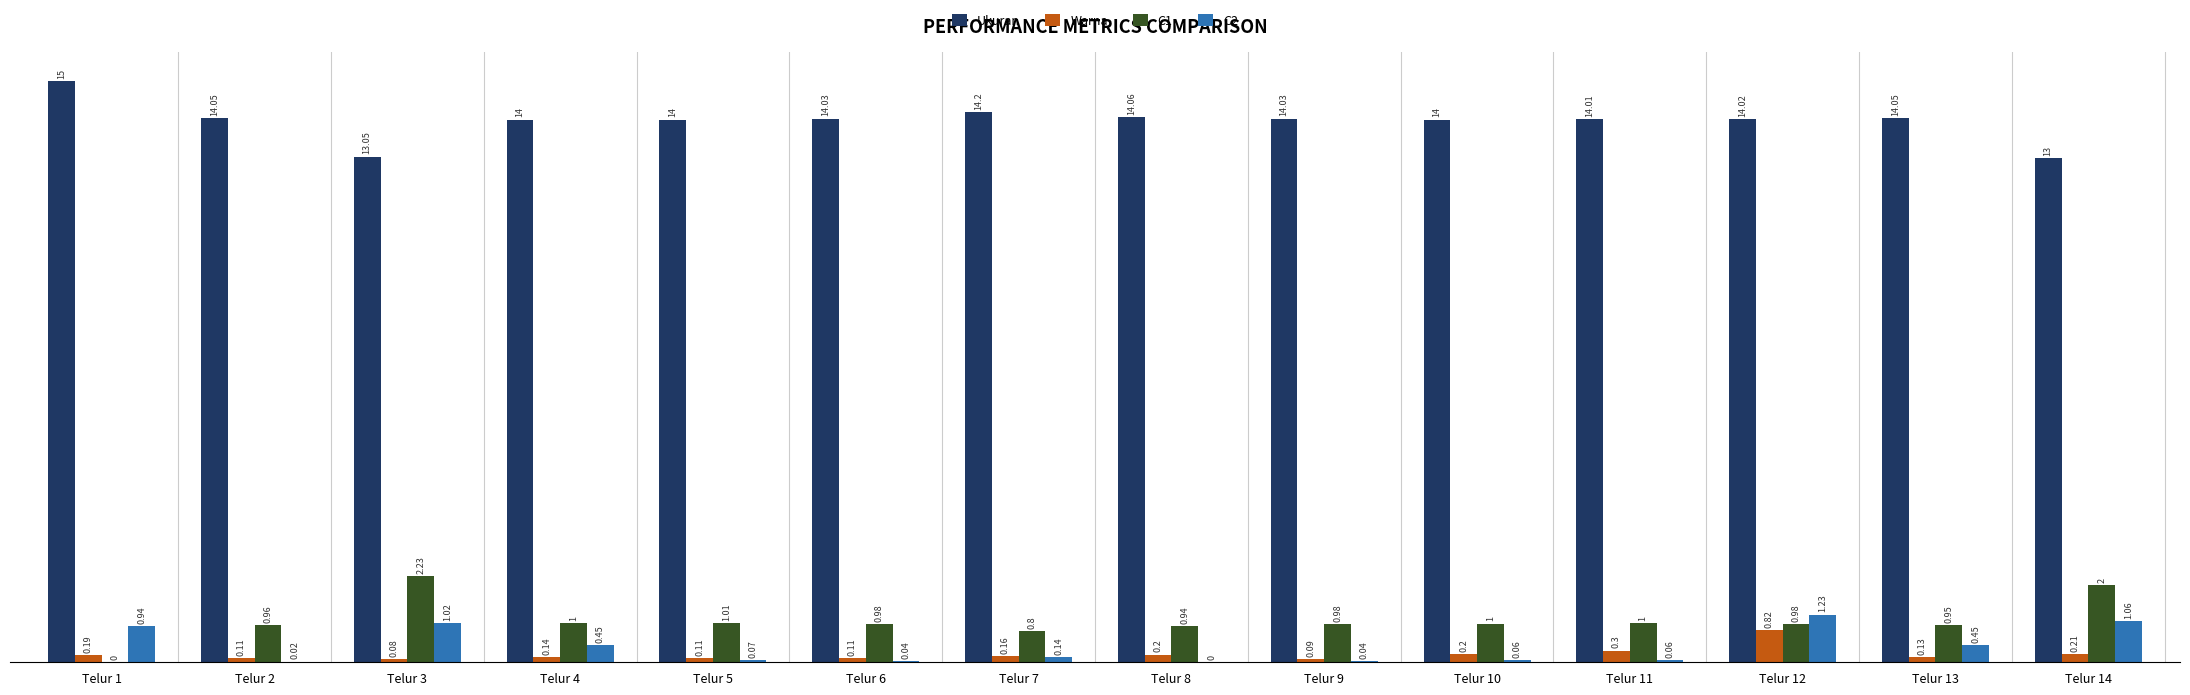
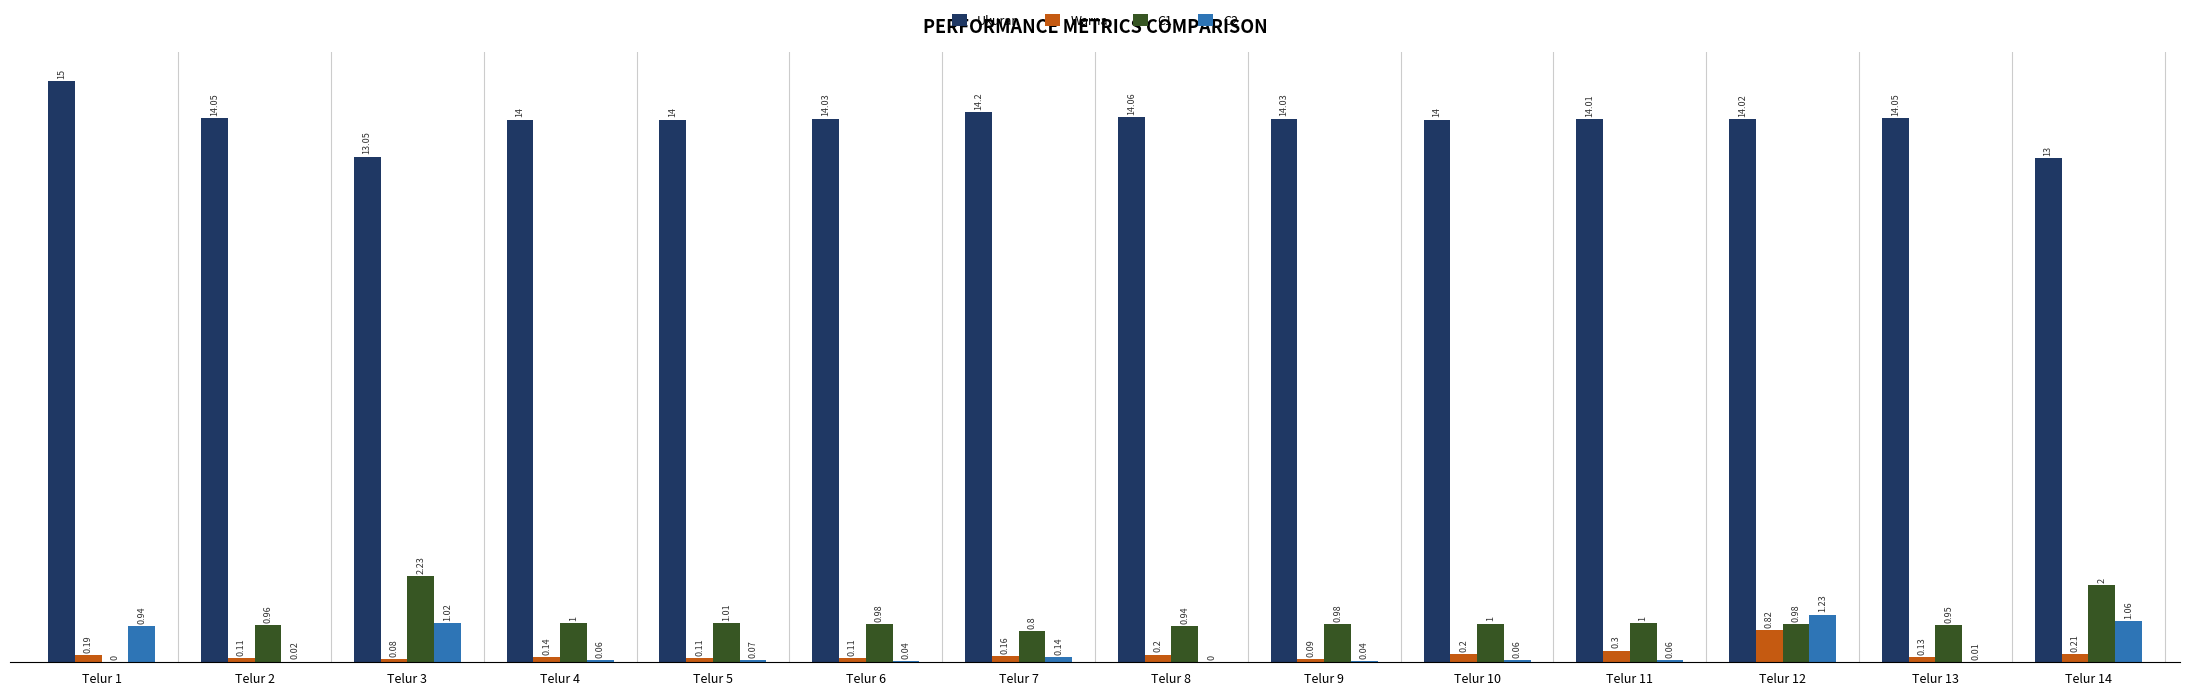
C2, Telur 4: 0.45 -> 0.06
C2, Telur 13: 0.45 -> 0.01
